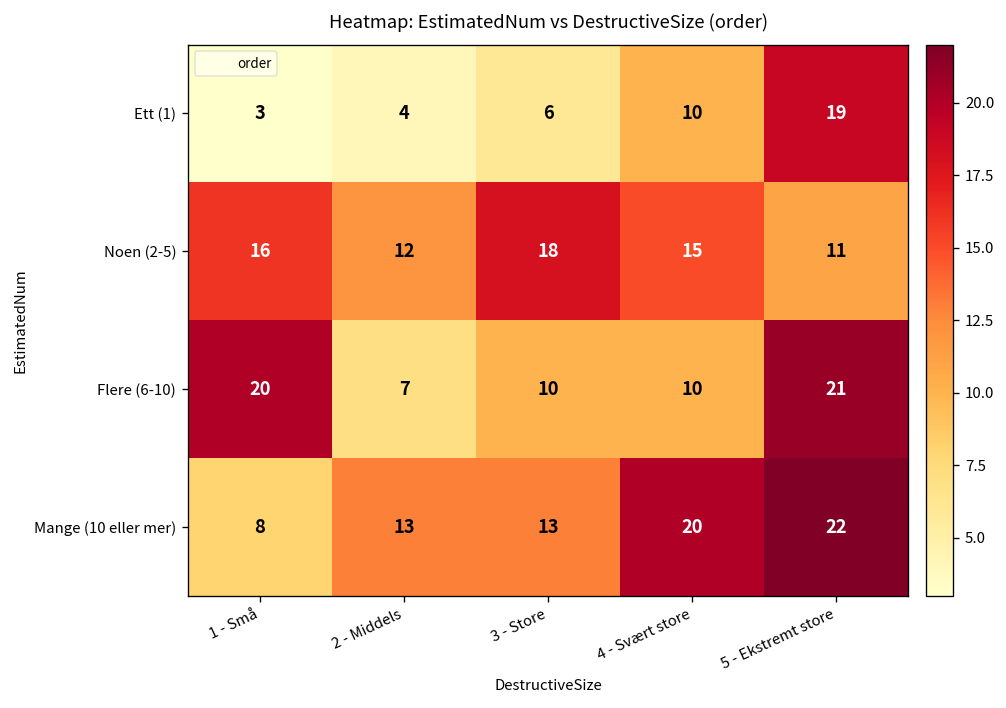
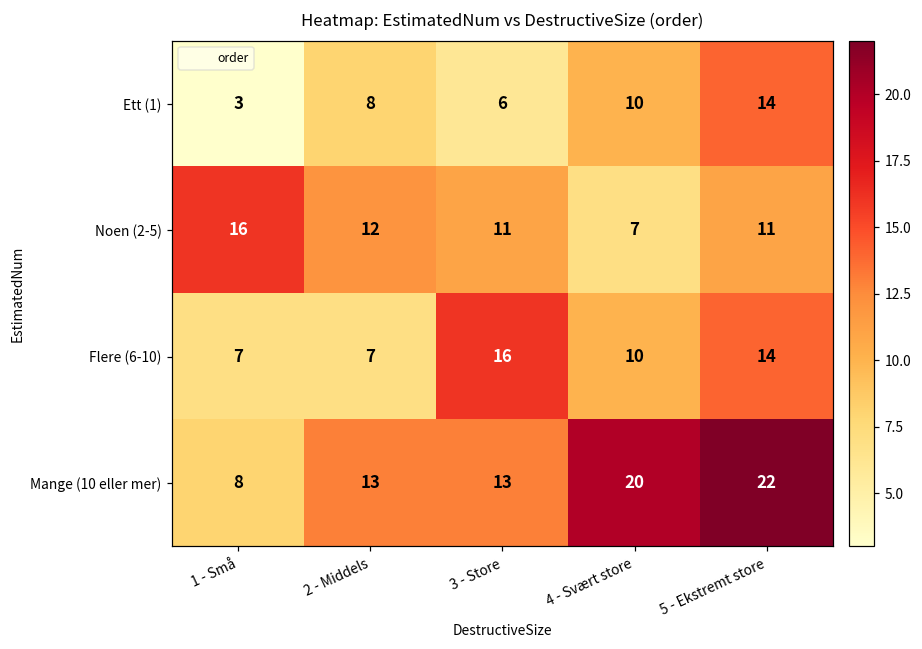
Ett (1), 2 - Middels: 4 -> 8
Ett (1), 5 - Ekstremt store: 19 -> 14
Noen (2-5), 3 - Store: 18 -> 11
Noen (2-5), 4 - Svært store: 15 -> 7
Flere (6-10), 1 - Små: 20 -> 7
Flere (6-10), 3 - Store: 10 -> 16
Flere (6-10), 5 - Ekstremt store: 21 -> 14
